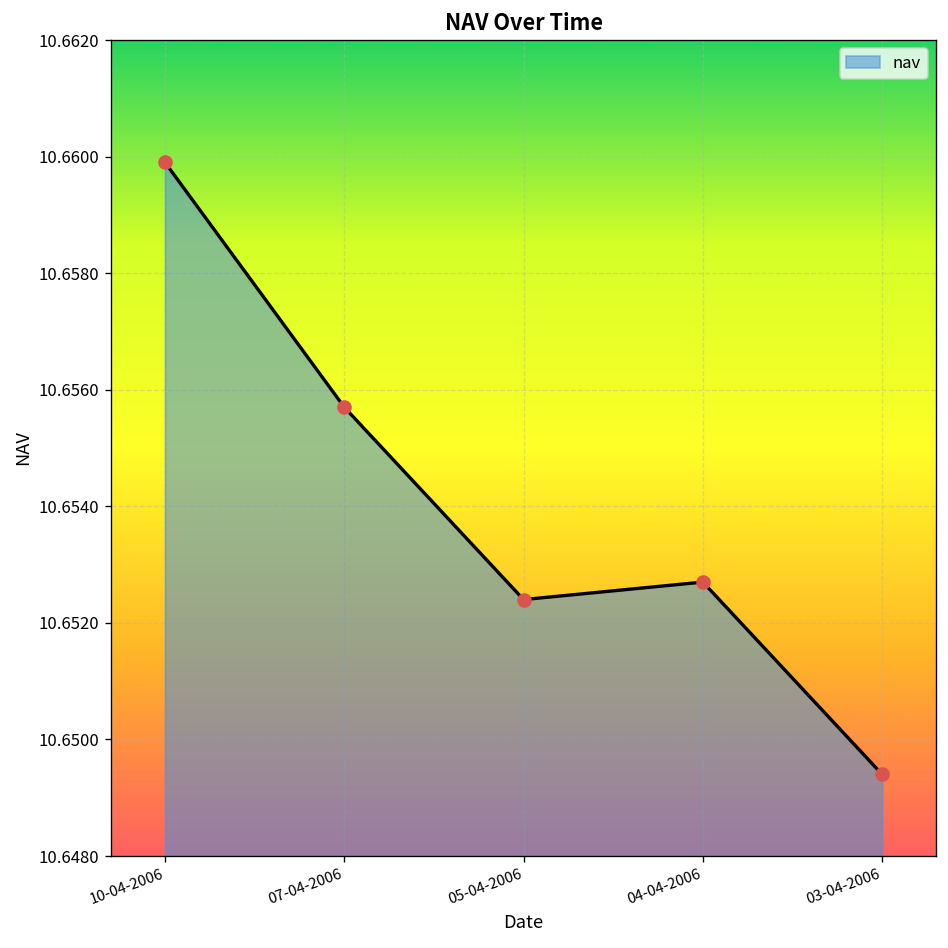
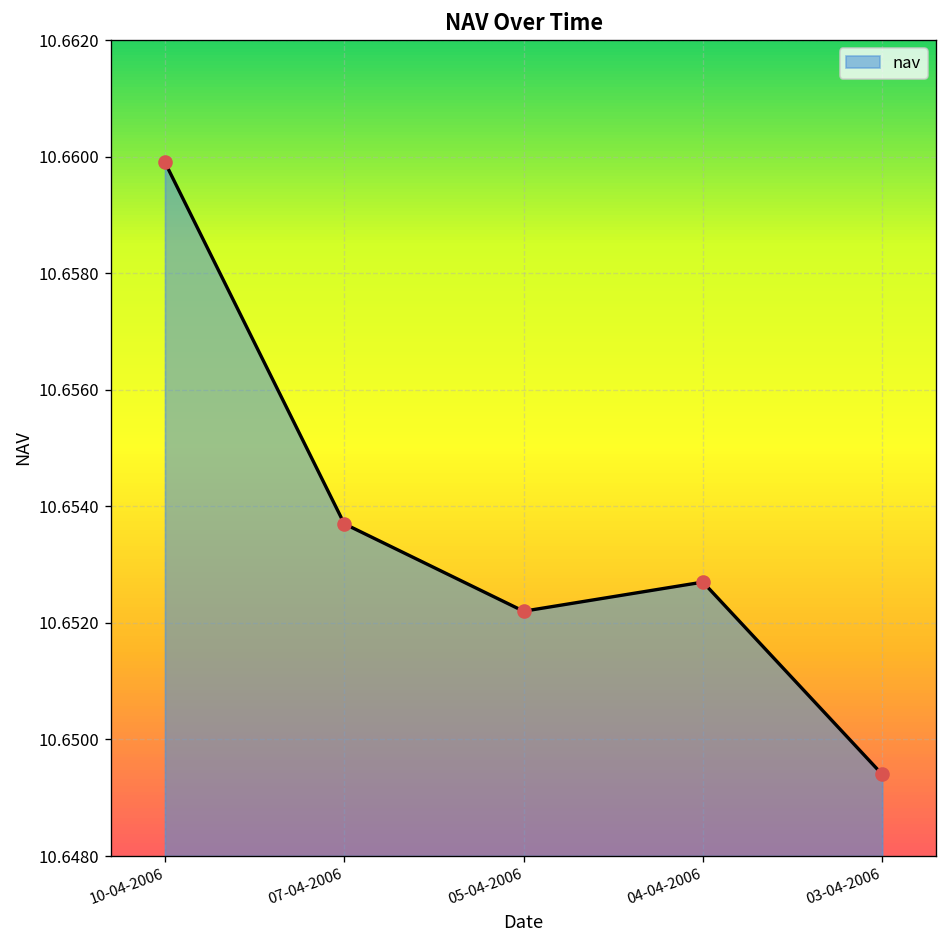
07-04-2006: 10.6557 -> 10.6537
05-04-2006: 10.6524 -> 10.6522
